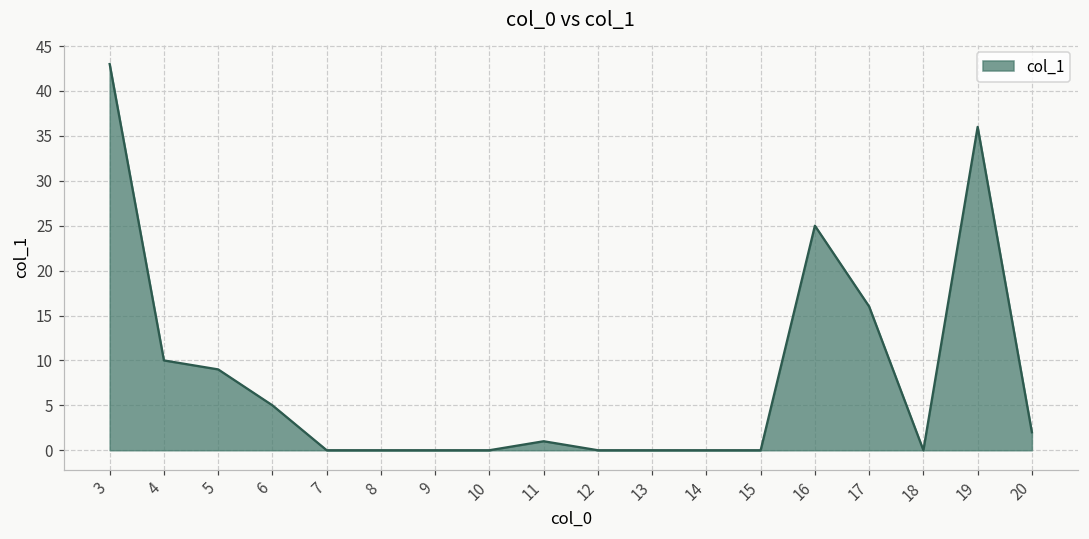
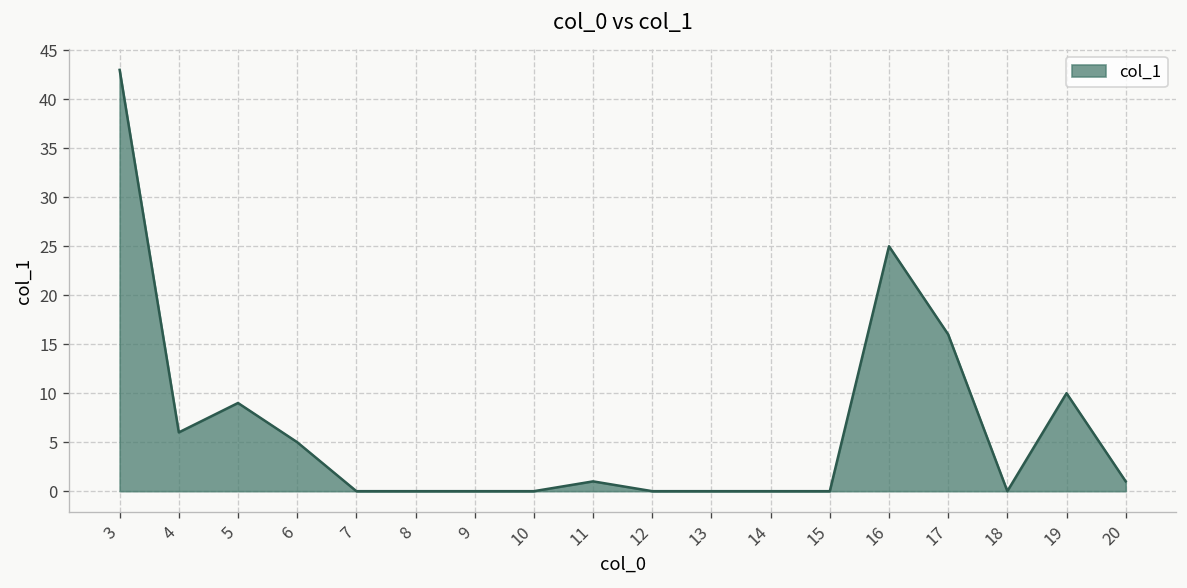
4: 10 -> 6
19: 36 -> 10
20: 2 -> 1
